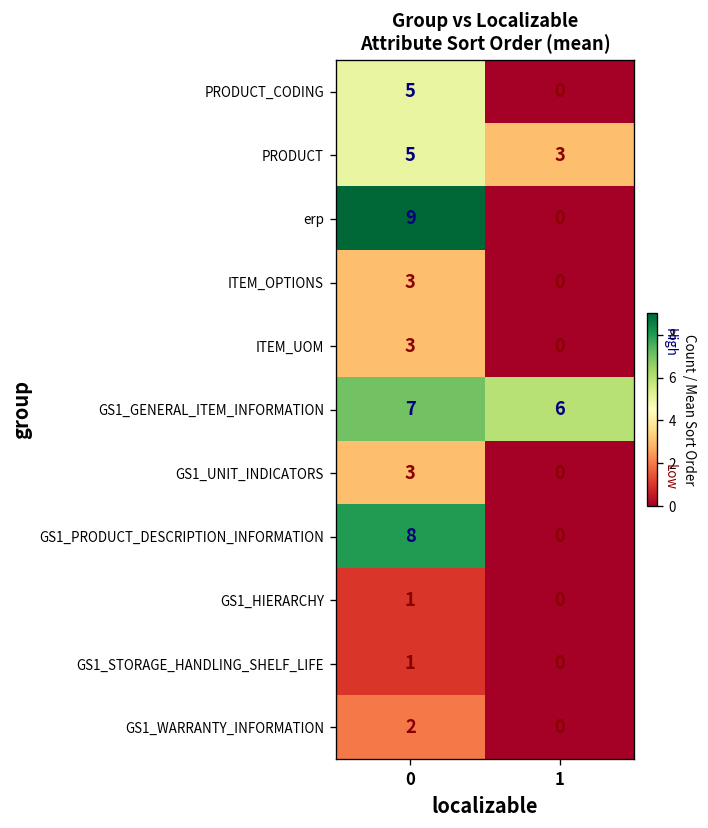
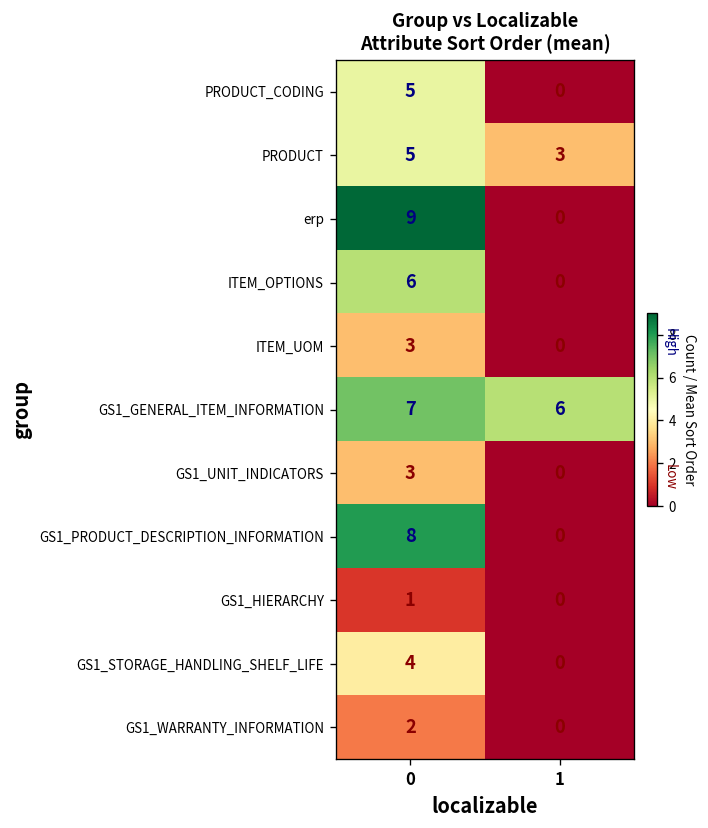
ITEM_OPTIONS, 0: 3 -> 6
GS1_STORAGE_HANDLING_SHELF_LIFE, 0: 1 -> 4
